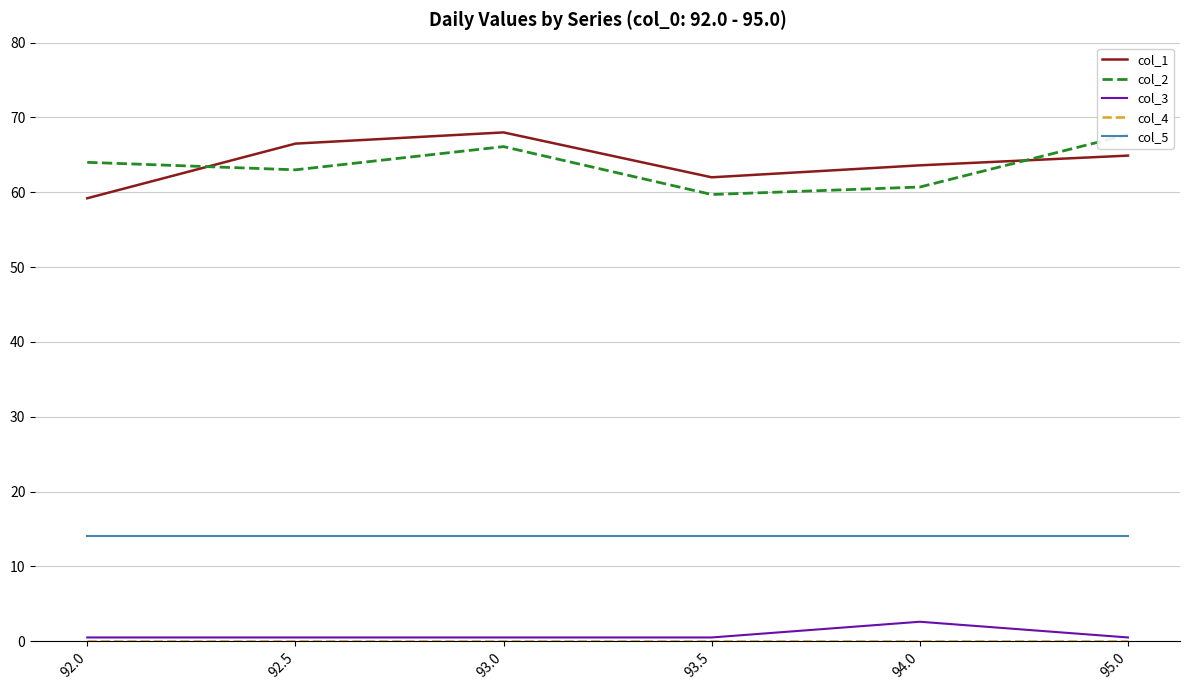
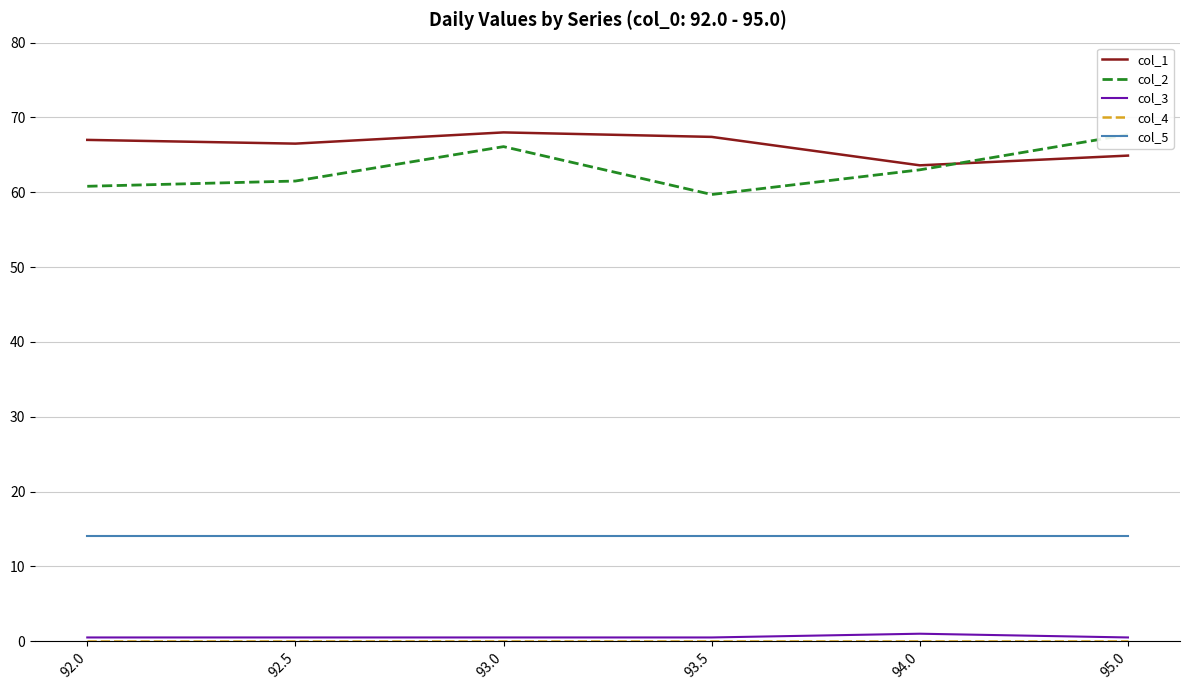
col_1, 92.0: 59 -> 67
col_2, 92.0: 64 -> 61
col_2, 92.5: 63 -> 62
col_1, 93.5: 62 -> 67
col_2, 94.0: 61 -> 63
col_3, 94.0: 3 -> 1
